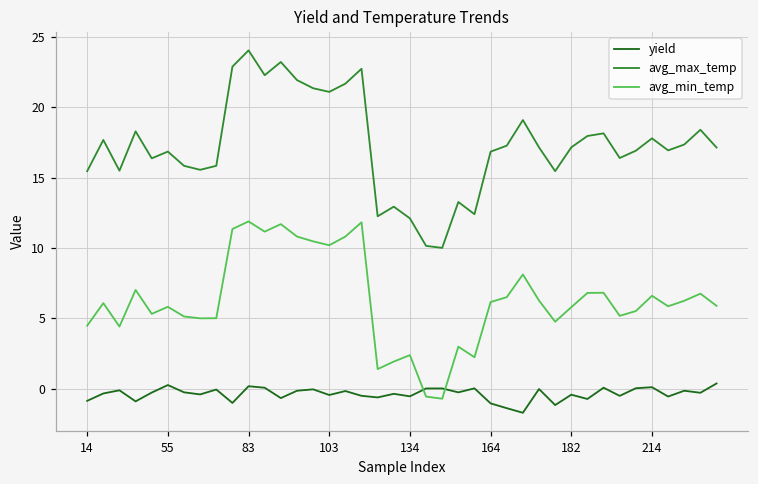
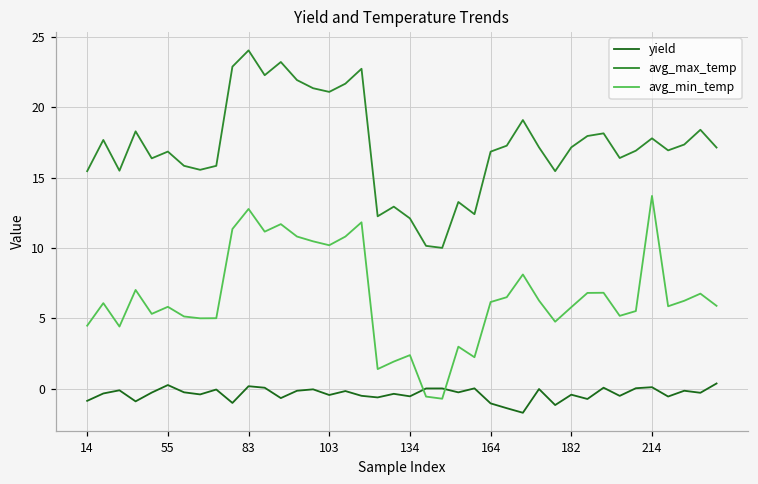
avg_min_temp, 83: 11.9 -> 12.8
avg_min_temp, 214: 6.6 -> 13.7
